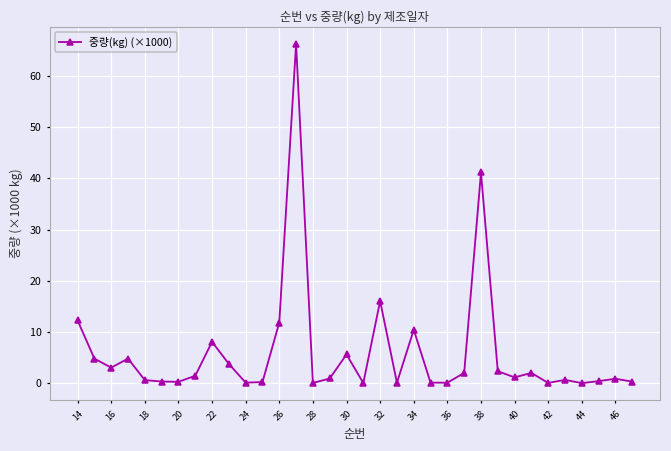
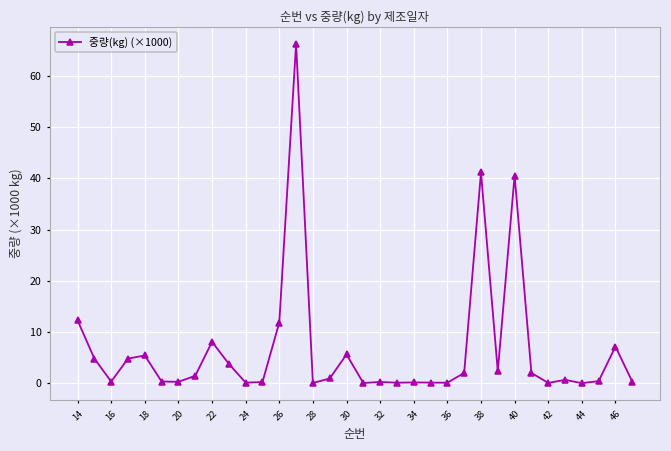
16: 3 -> 0
18: 1 -> 5
32: 16 -> 0
34: 10 -> 0
40: 1 -> 41
46: 1 -> 7
